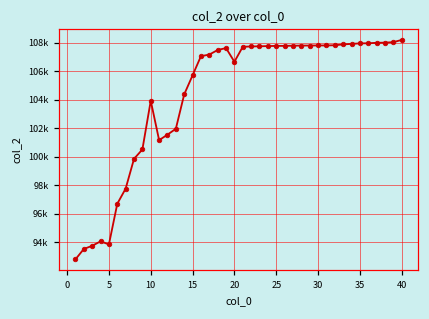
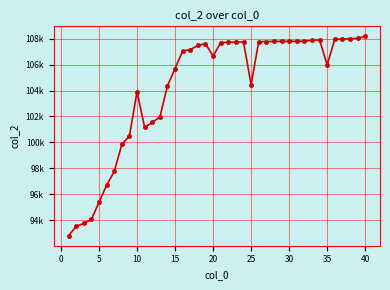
5: 93800 -> 95400
25: 107800 -> 104500
35: 107900 -> 106000
